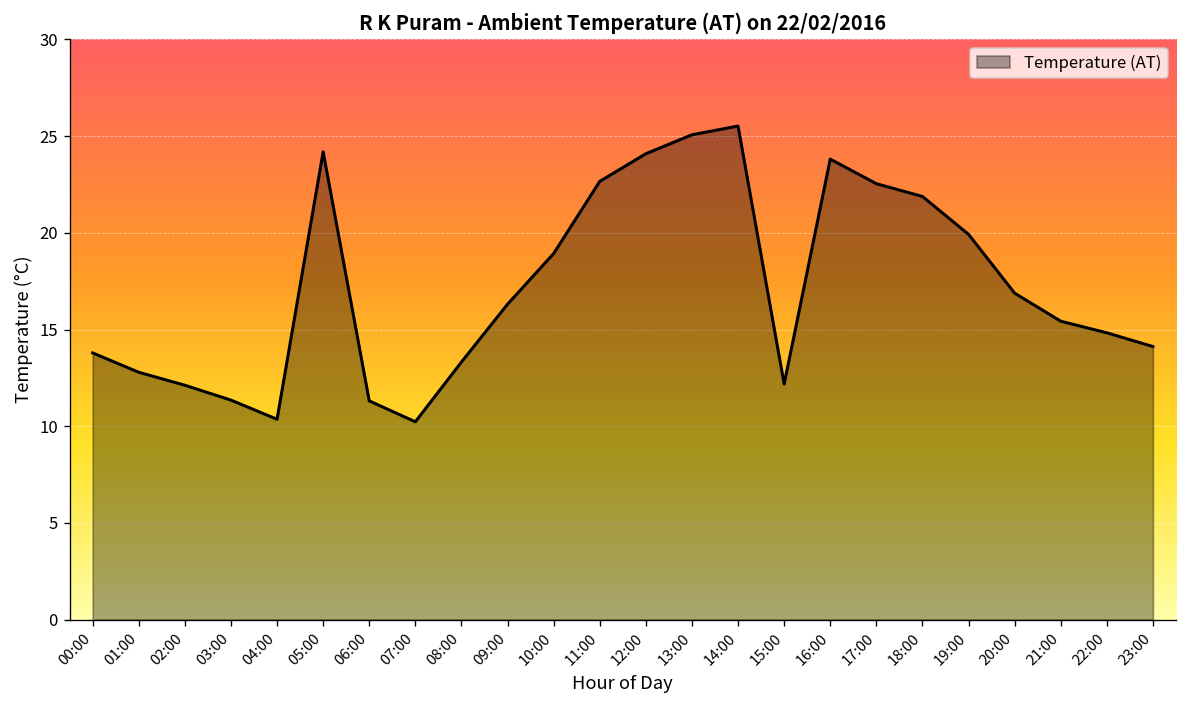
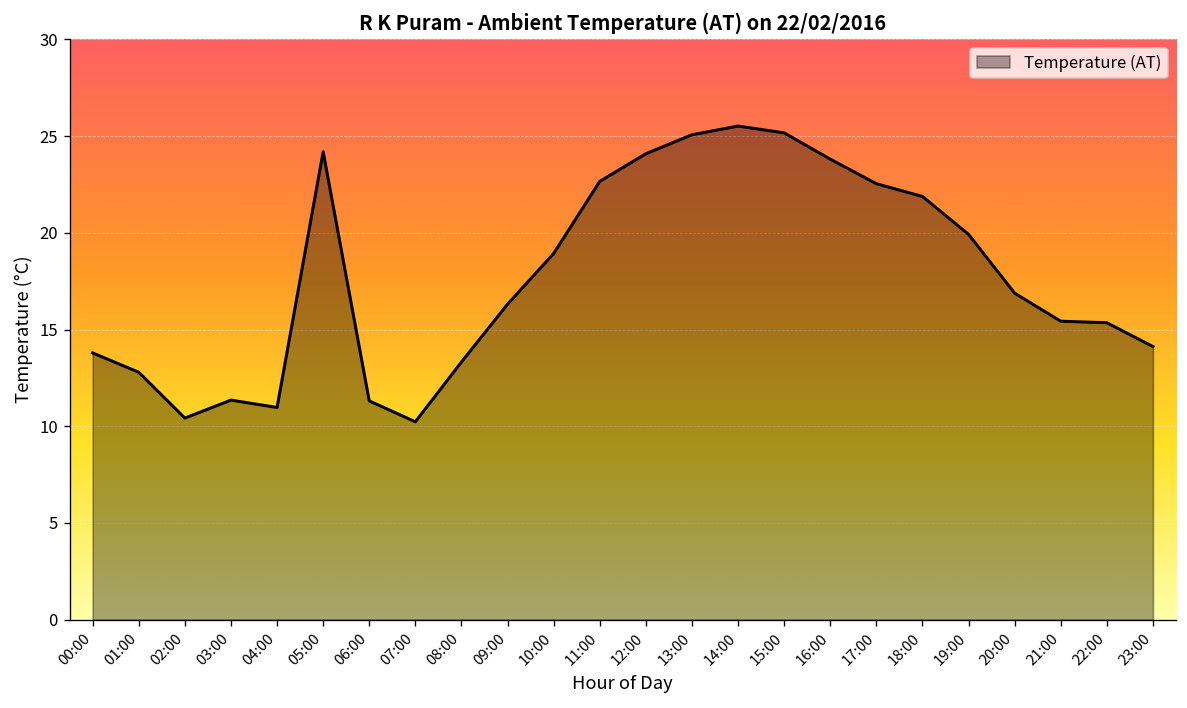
02:00: 12.1 -> 10.4
04:00: 10.4 -> 11.0
15:00: 12.2 -> 25.2
22:00: 14.8 -> 15.4
